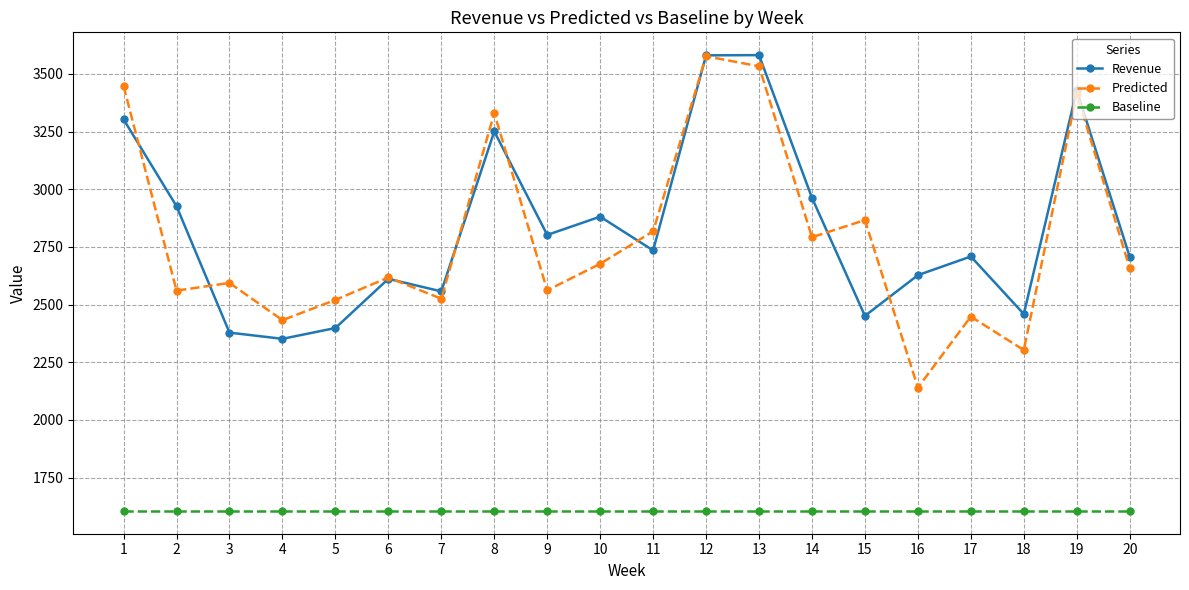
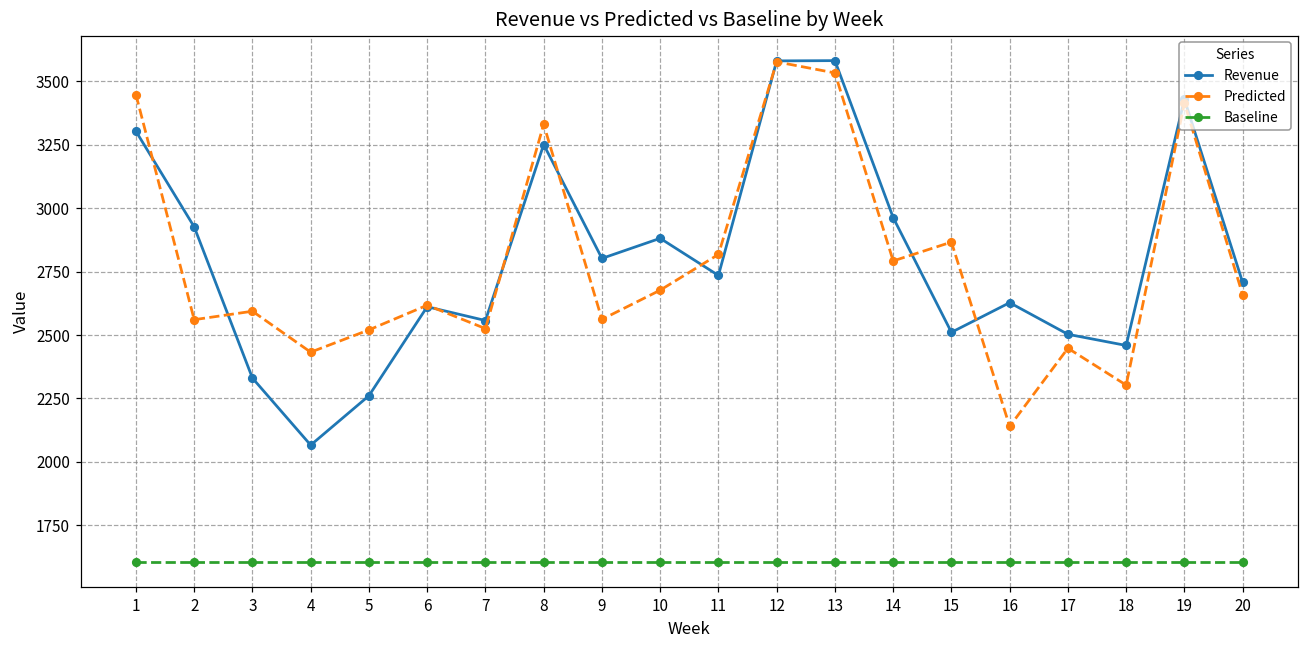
Revenue, 3: 2380 -> 2330
Revenue, 4: 2350 -> 2070
Revenue, 5: 2400 -> 2260
Revenue, 15: 2450 -> 2510
Revenue, 17: 2710 -> 2500
